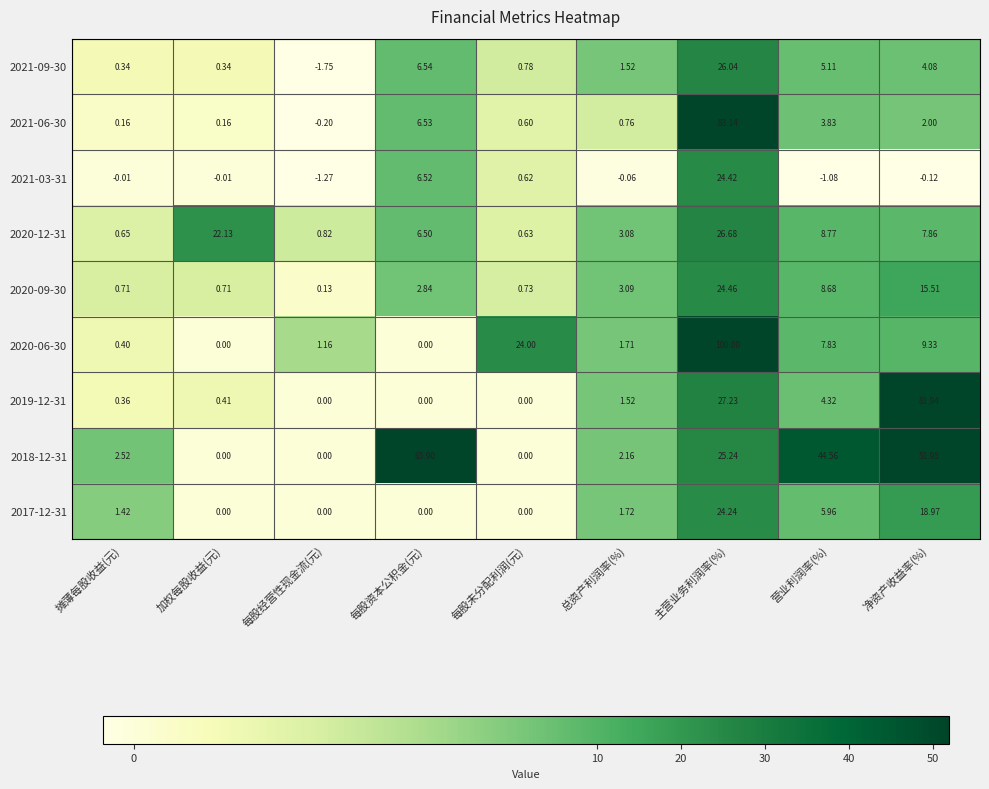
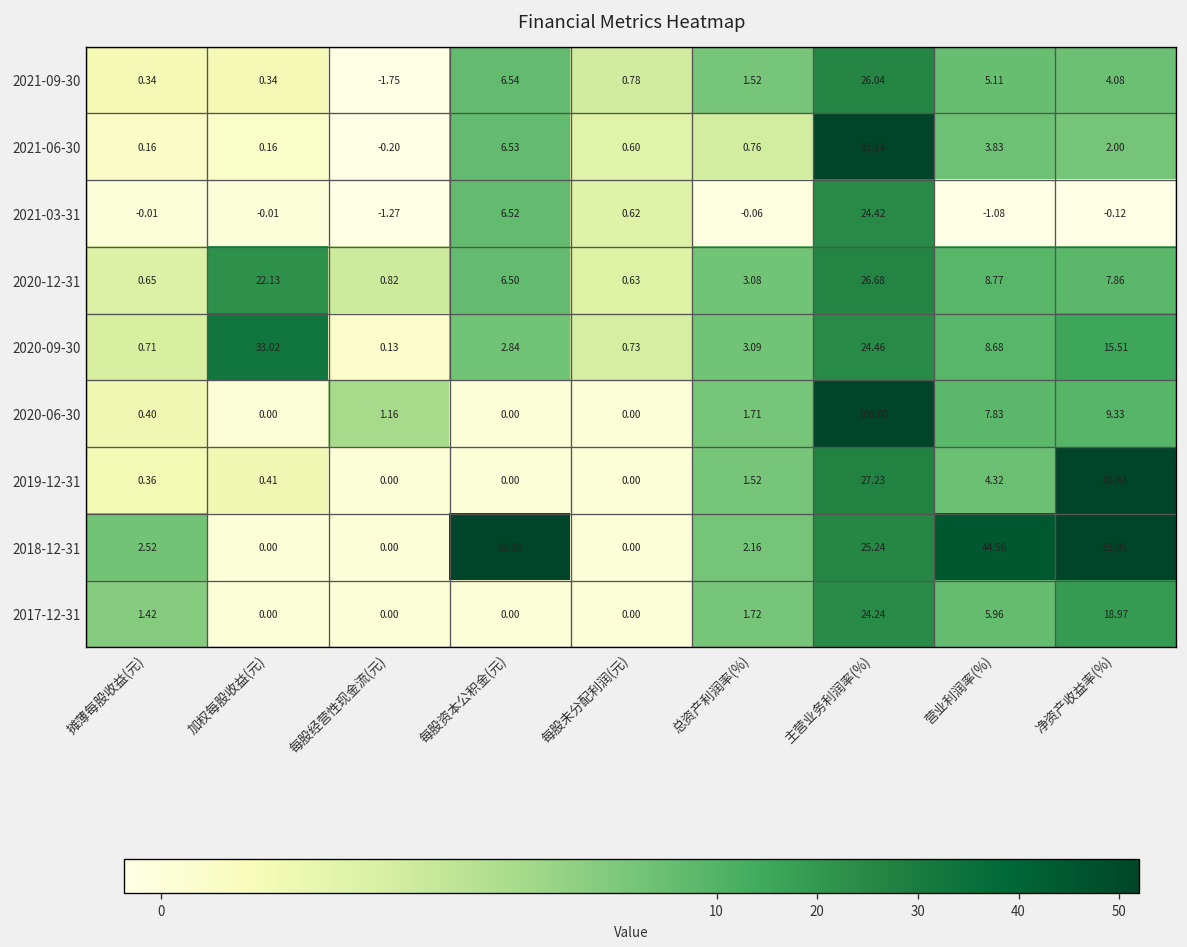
2020-09-30, 加权每股收益(元): 0.71 -> 33.02
2020-06-30, 每股未分配利润(元): 24.00 -> 0.00
